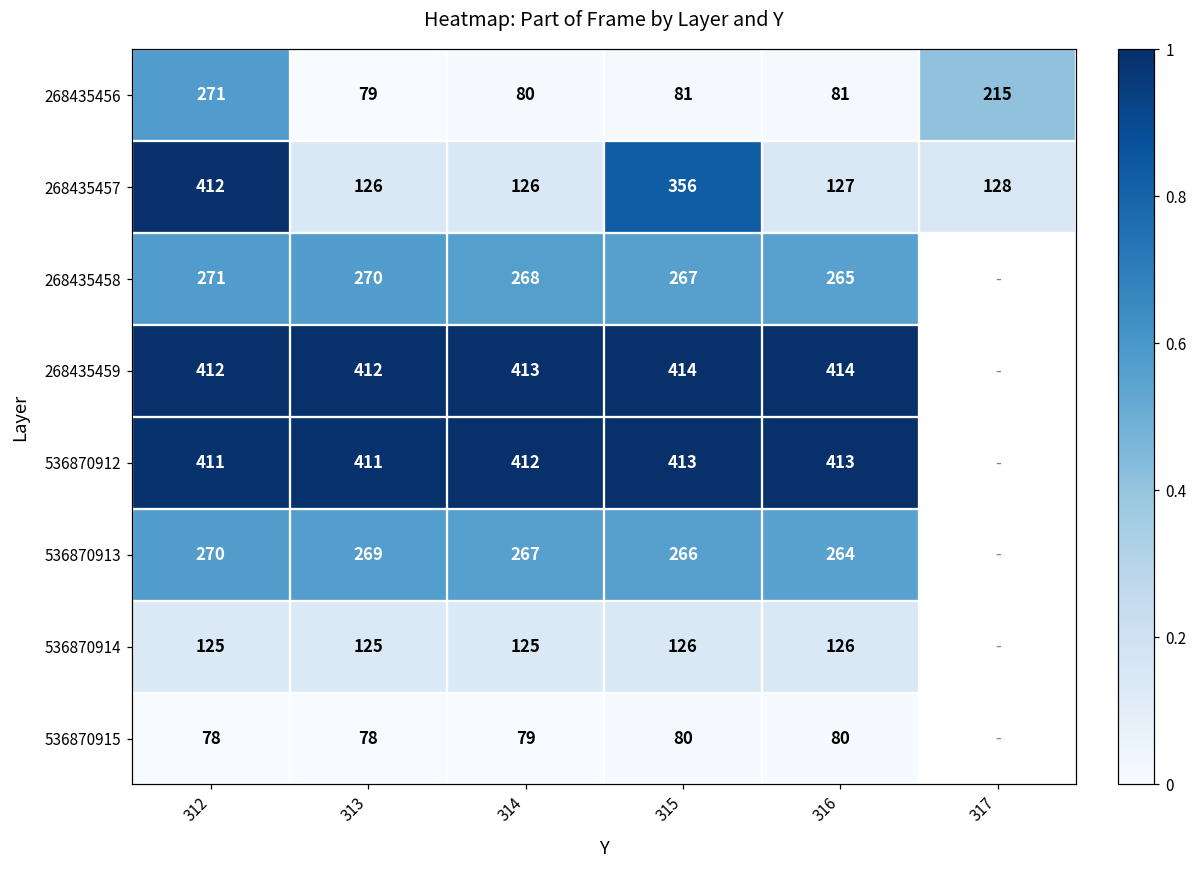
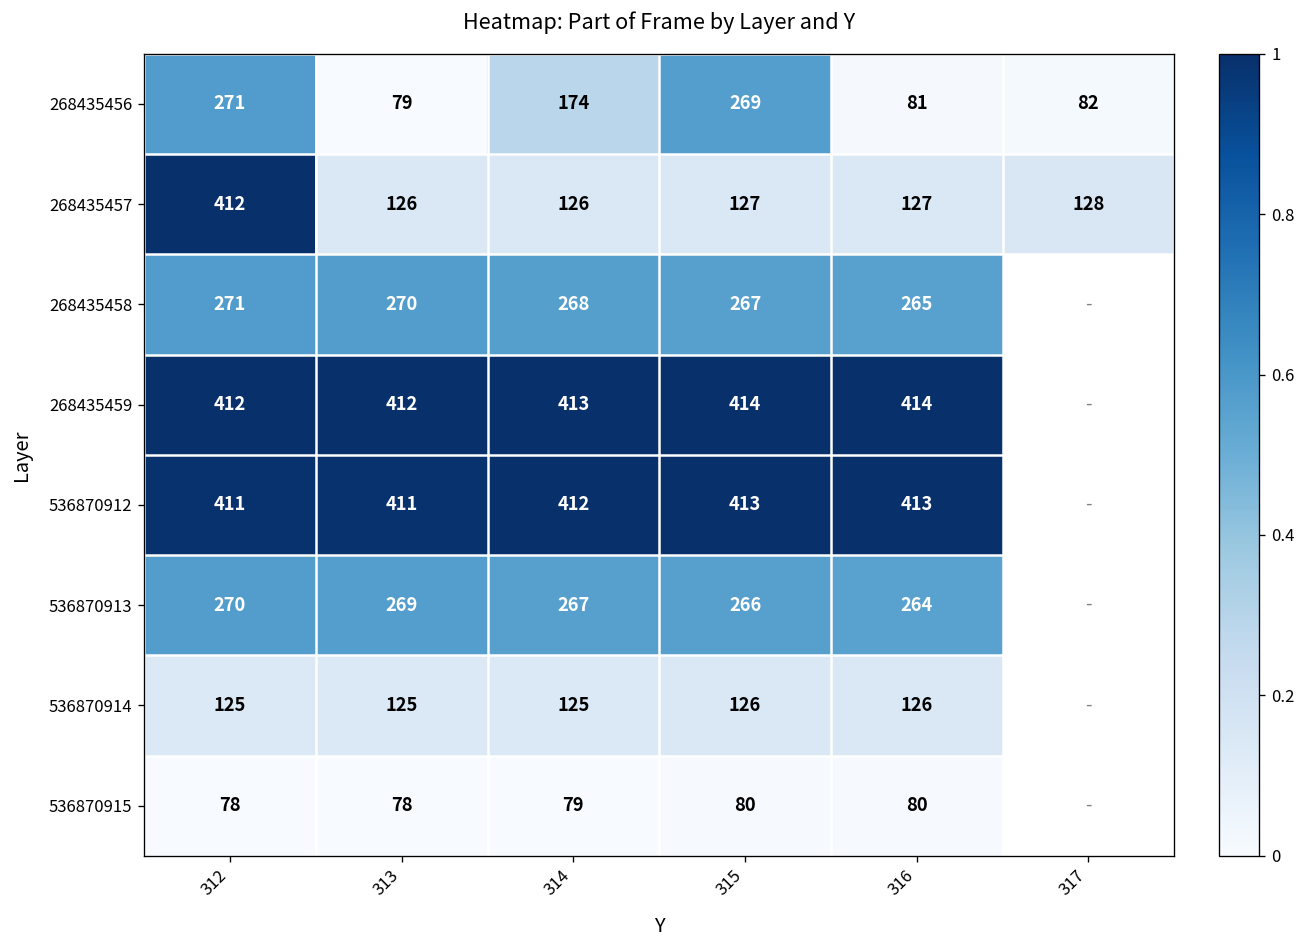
268435456, 314: 80 -> 174
268435456, 315: 81 -> 269
268435456, 317: 215 -> 82
268435457, 315: 356 -> 127
